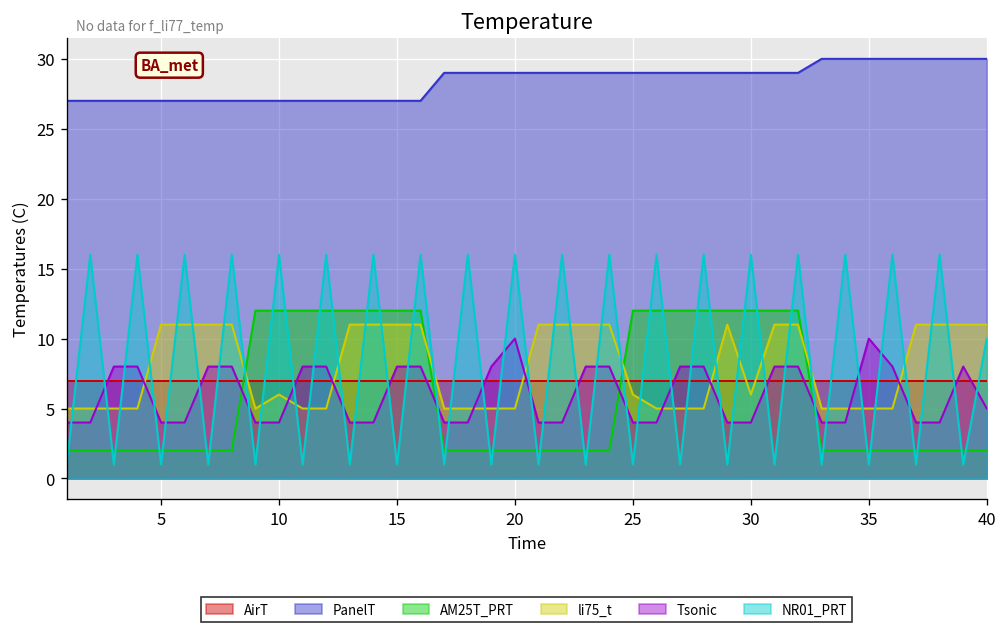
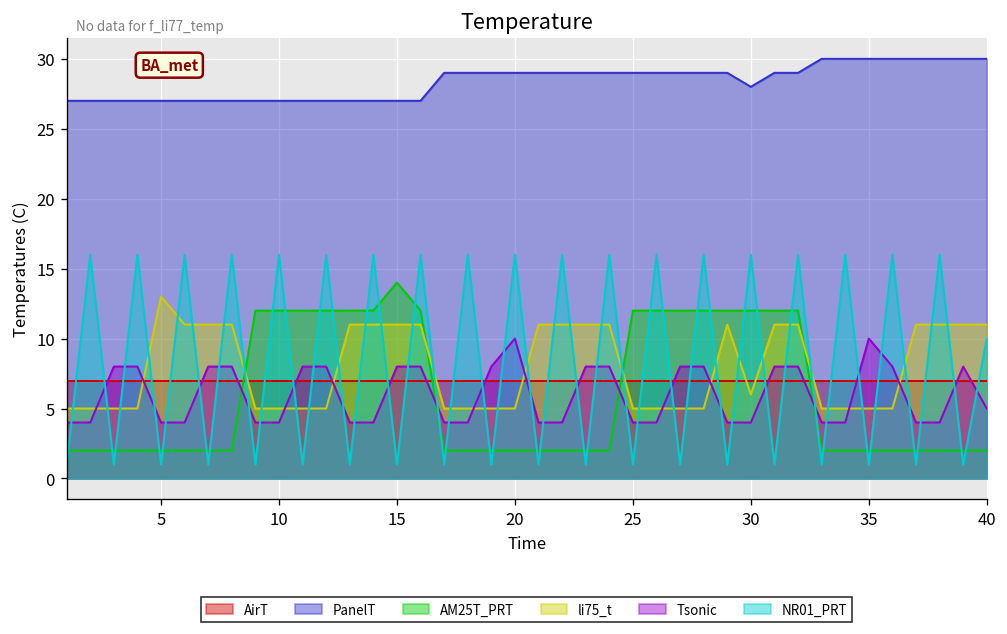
li75_t, 5: 11 -> 13
li75_t, 10: 6 -> 5
AM25T_PRT, 15: 12 -> 14
li75_t, 25: 6 -> 5
PanelT, 30: 29 -> 28
